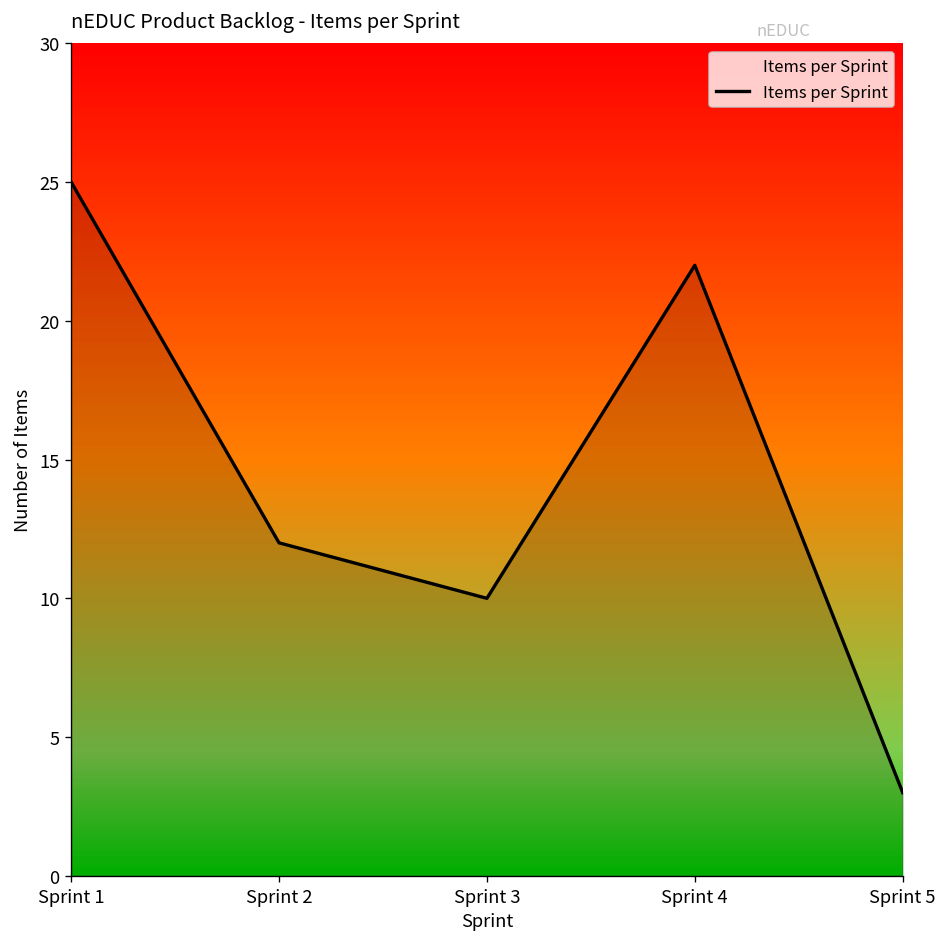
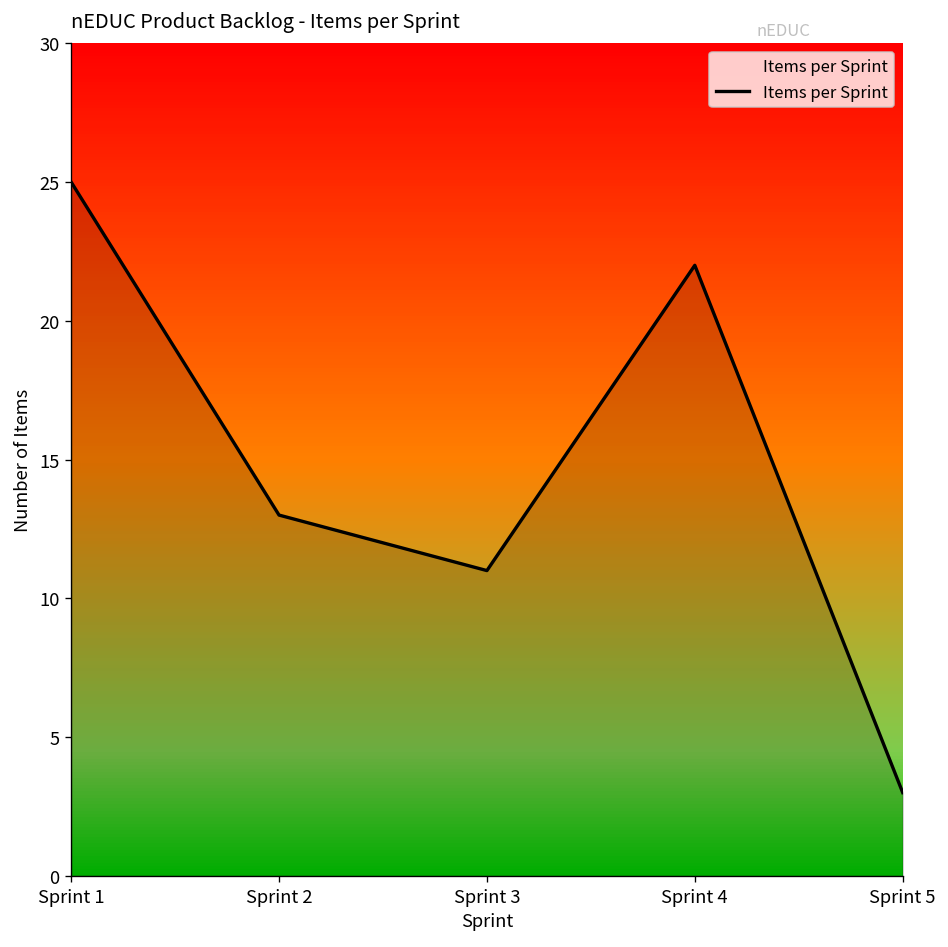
Sprint 2: 12 -> 13
Sprint 3: 10 -> 11
